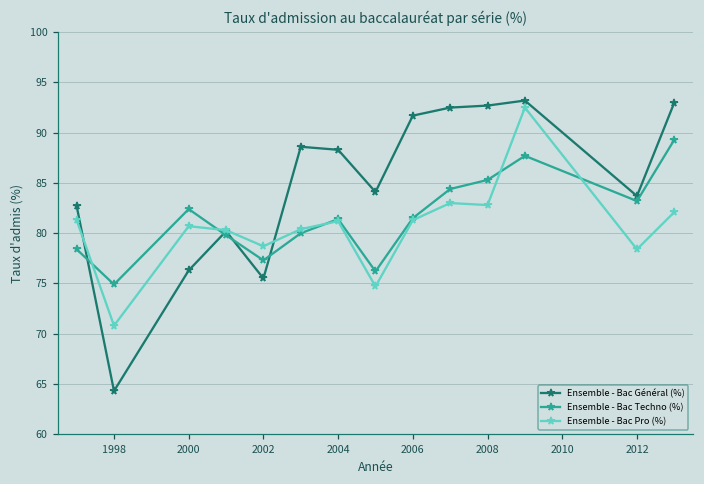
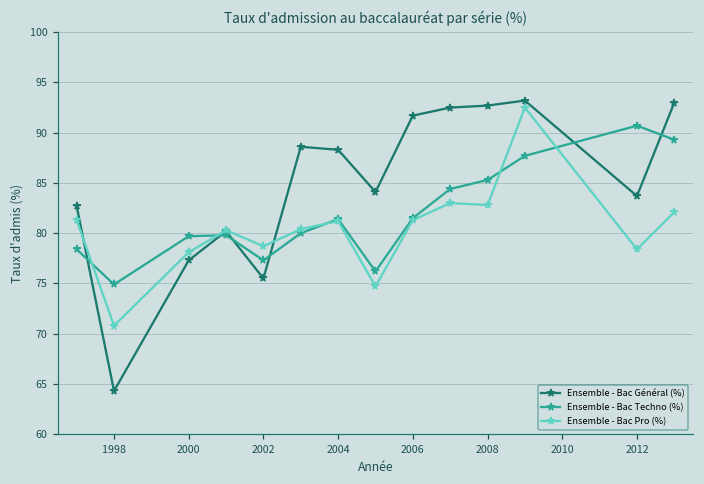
Ensemble - Bac Général (%), 2000: 76 -> 77
Ensemble - Bac Techno (%), 2000: 82 -> 80
Ensemble - Bac Pro (%), 2000: 81 -> 78
Ensemble - Bac Techno (%), 2012: 83 -> 91
